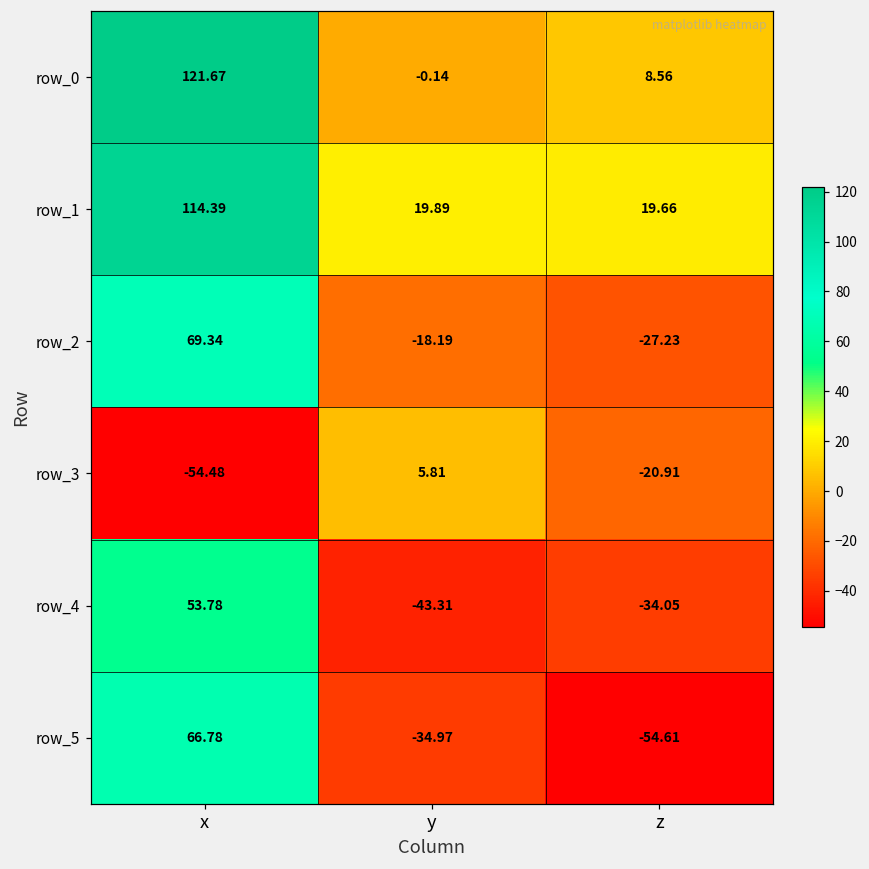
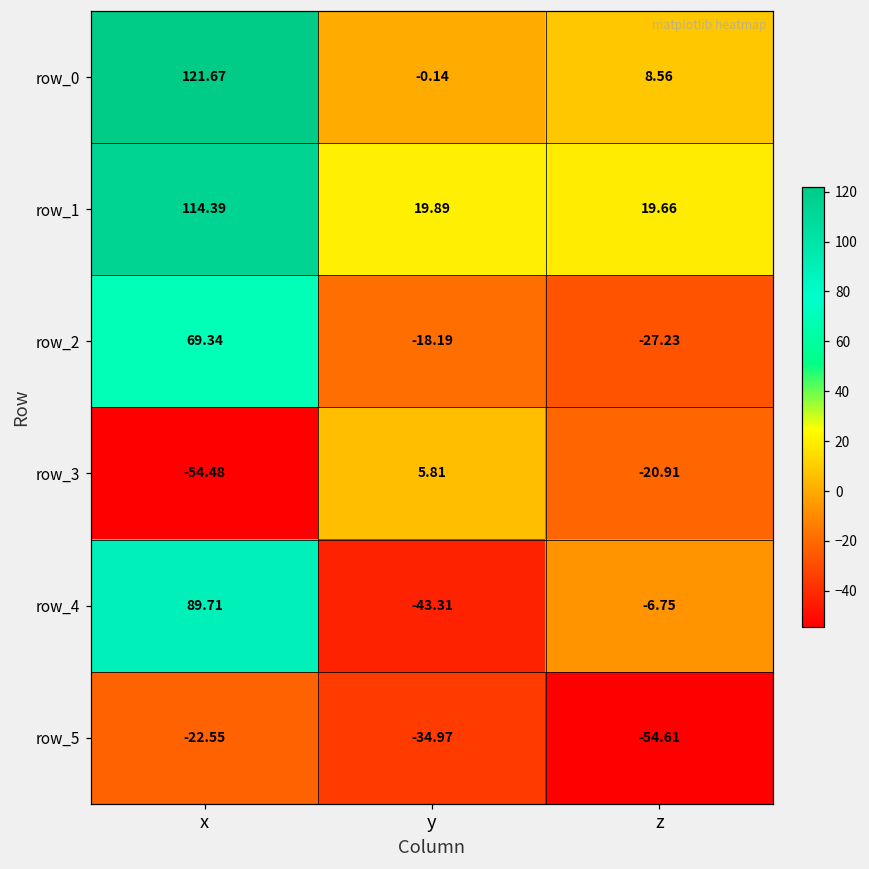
row_4, x: 53.78 -> 89.71
row_4, z: -34.05 -> -6.75
row_5, x: 66.78 -> -22.55
